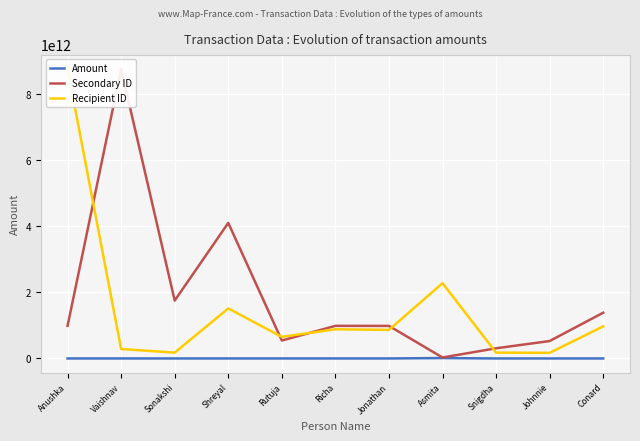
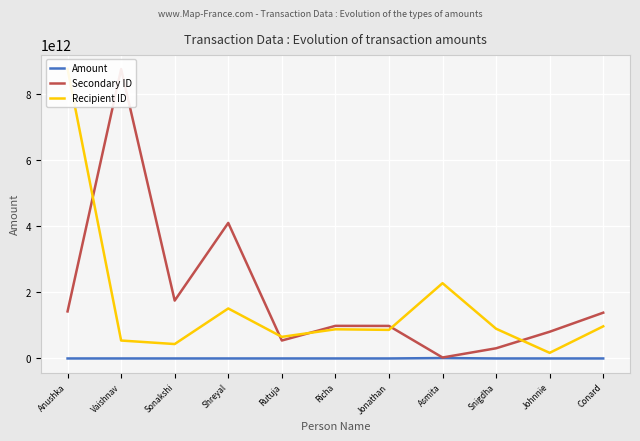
Secondary ID, Anushka: 1000000000000 -> 1400000000000
Recipient ID, Vaishnav: 300000000000 -> 500000000000
Recipient ID, Sonakshi: 200000000000 -> 400000000000
Recipient ID, Snigdha: 200000000000 -> 900000000000
Secondary ID, Johnnie: 500000000000 -> 800000000000
